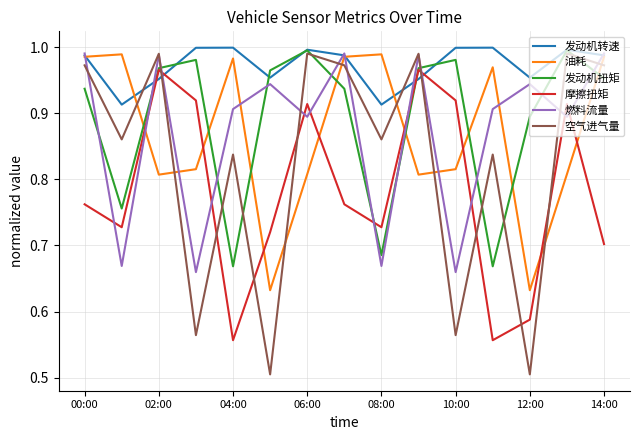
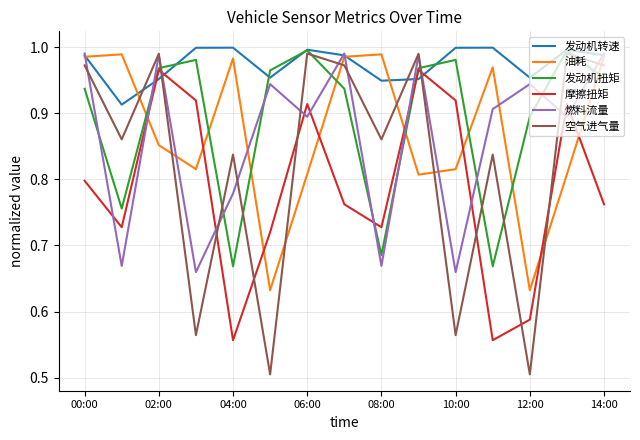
摩擦扭矩, 00:00: 0.76 -> 0.80
油耗, 02:00: 0.81 -> 0.85
燃料流量, 04:00: 0.91 -> 0.78
发动机转速, 08:00: 0.91 -> 0.95
摩擦扭矩, 14:00: 0.70 -> 0.76
